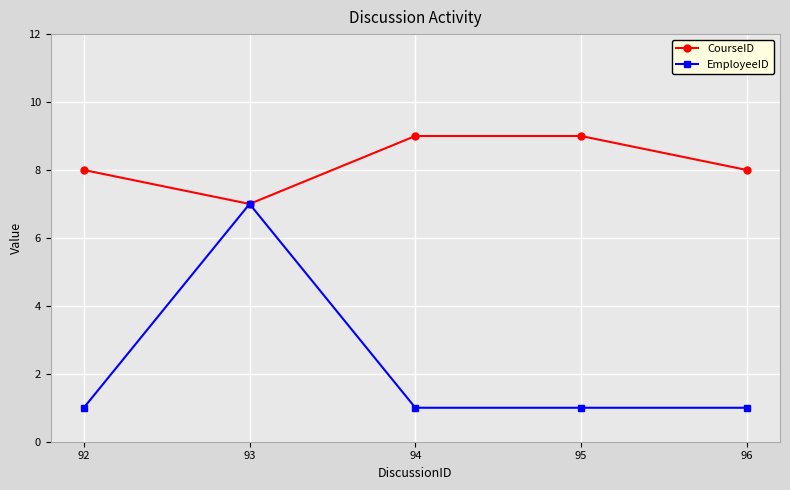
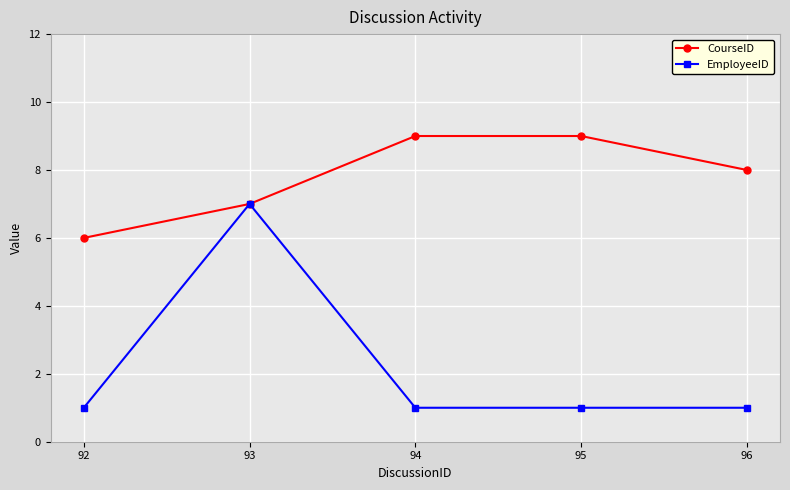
CourseID, 92: 8 -> 6
